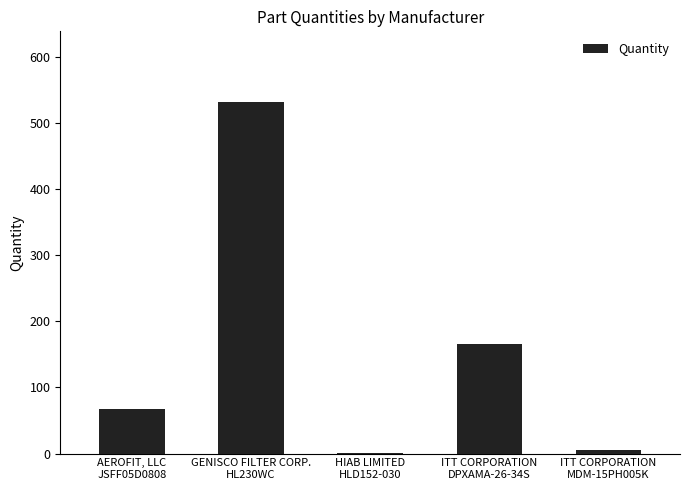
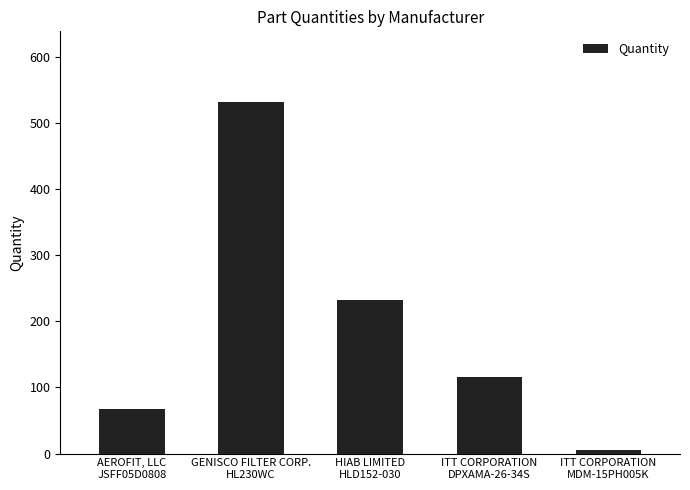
HIAB LIMITED HLD152-030: 0 -> 230
ITT CORPORATION DPXAMA-26-34S: 170 -> 120
